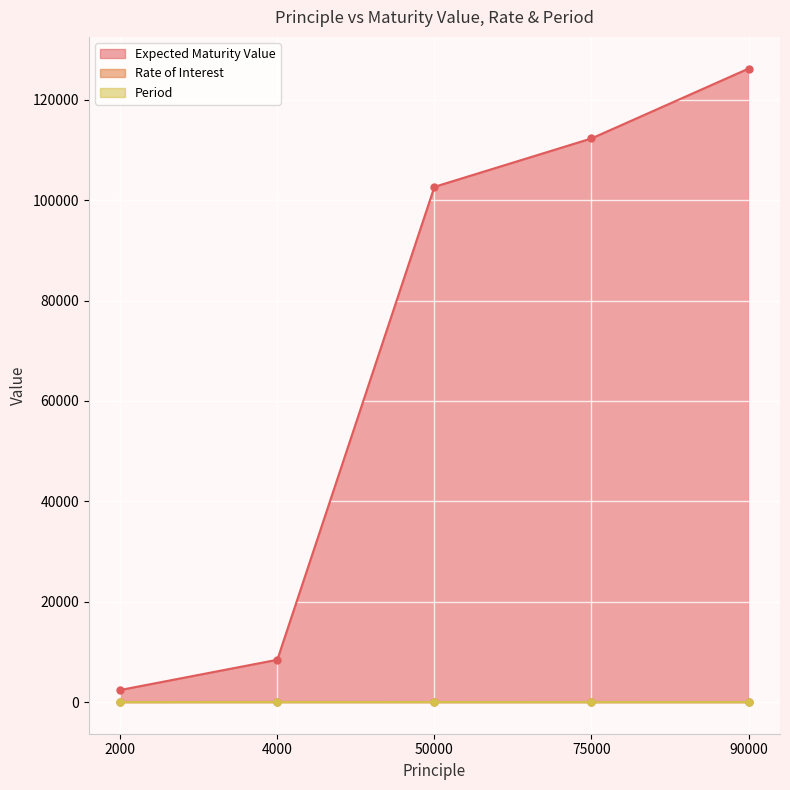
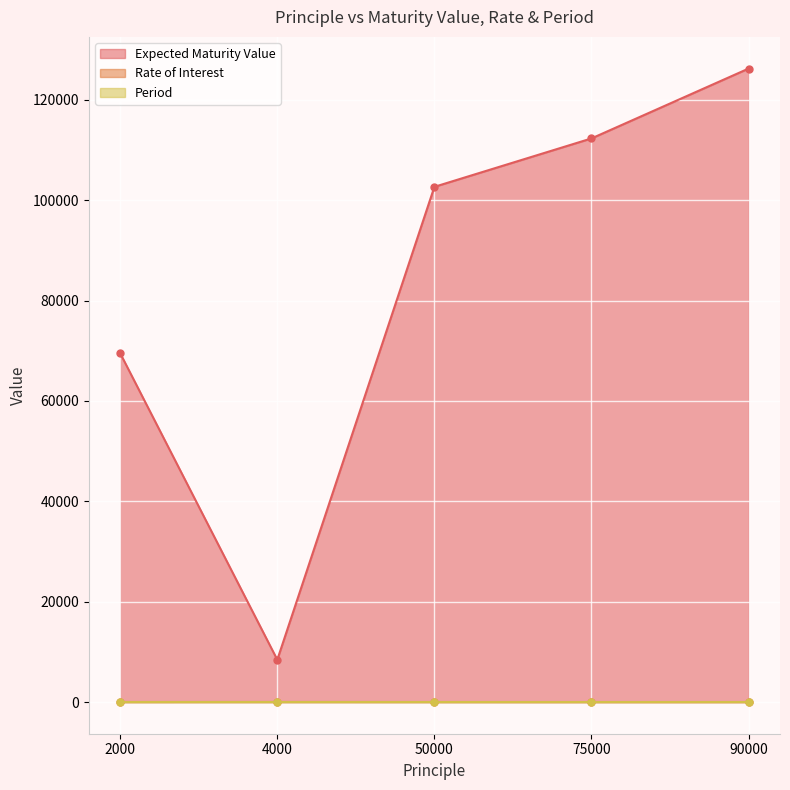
Expected Maturity Value, 2000: 2000 -> 69000
